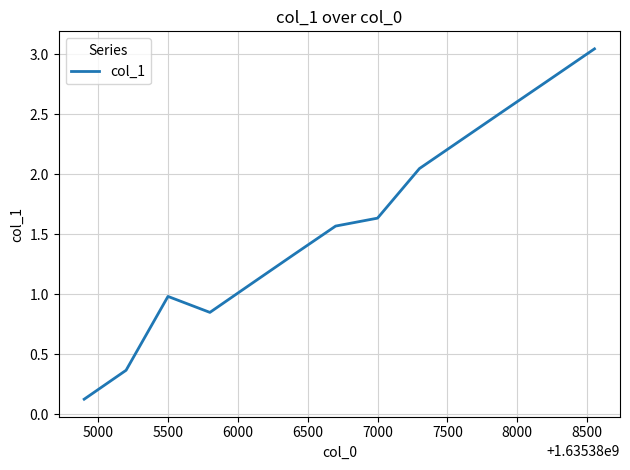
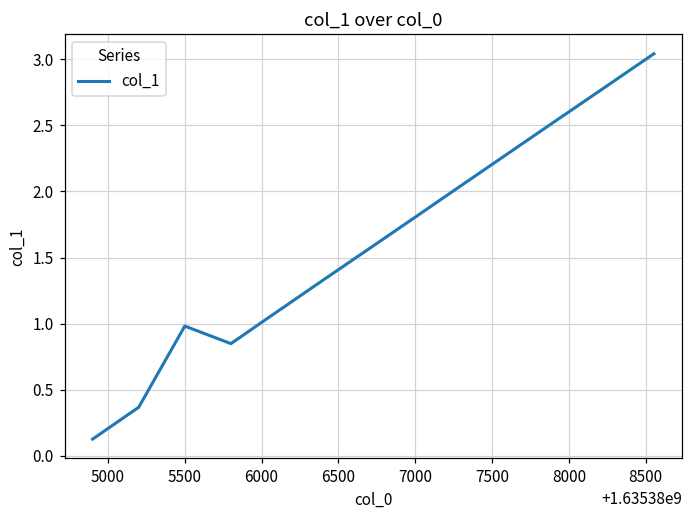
7000: 1.63 -> 1.81
